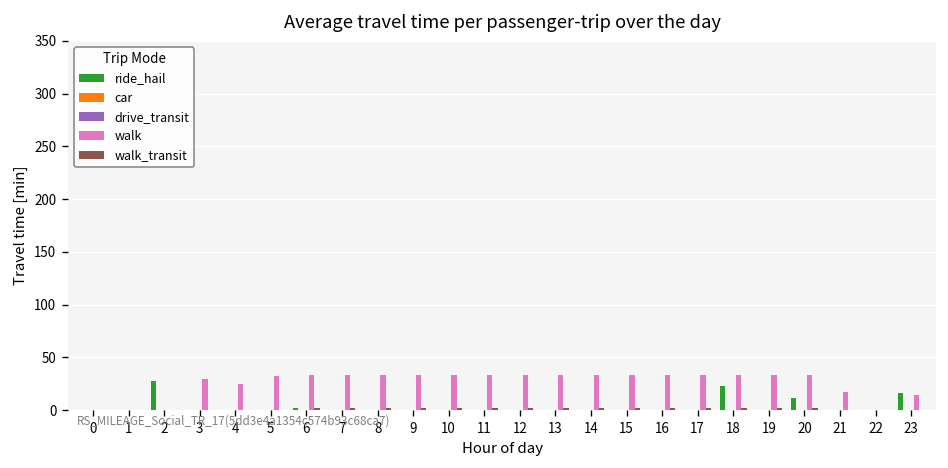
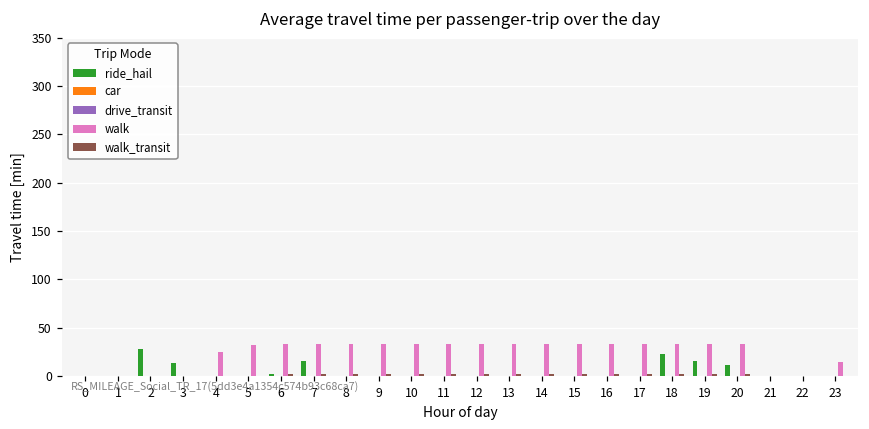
ride_hail, 3: 0 -> 10
walk, 3: 30 -> 0
ride_hail, 7: 0 -> 20
ride_hail, 19: 0 -> 20
walk, 21: 20 -> 0
ride_hail, 23: 20 -> 0
